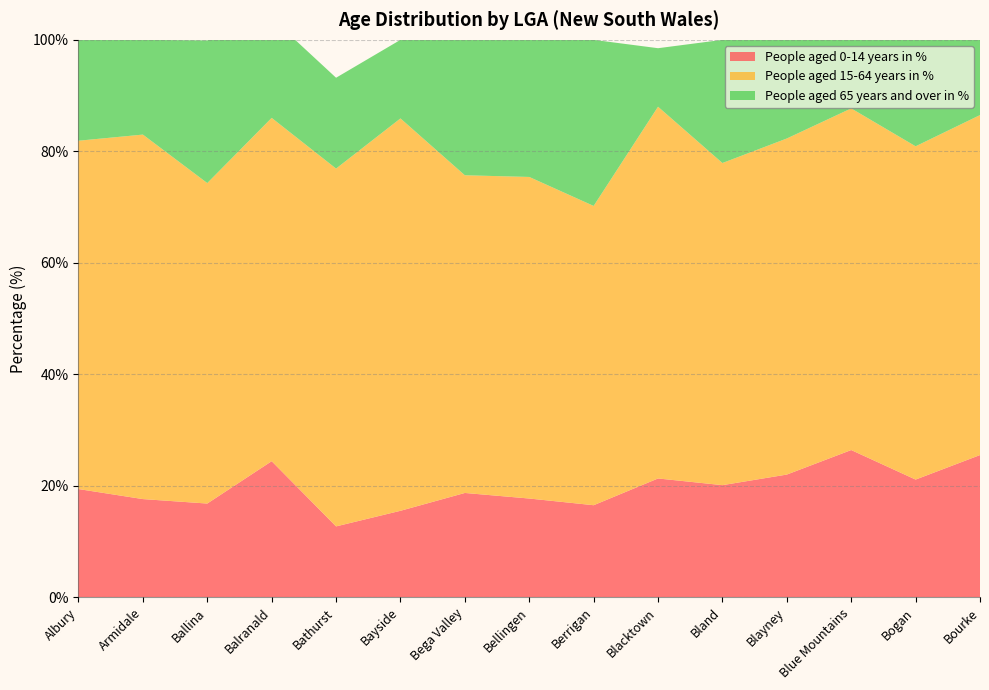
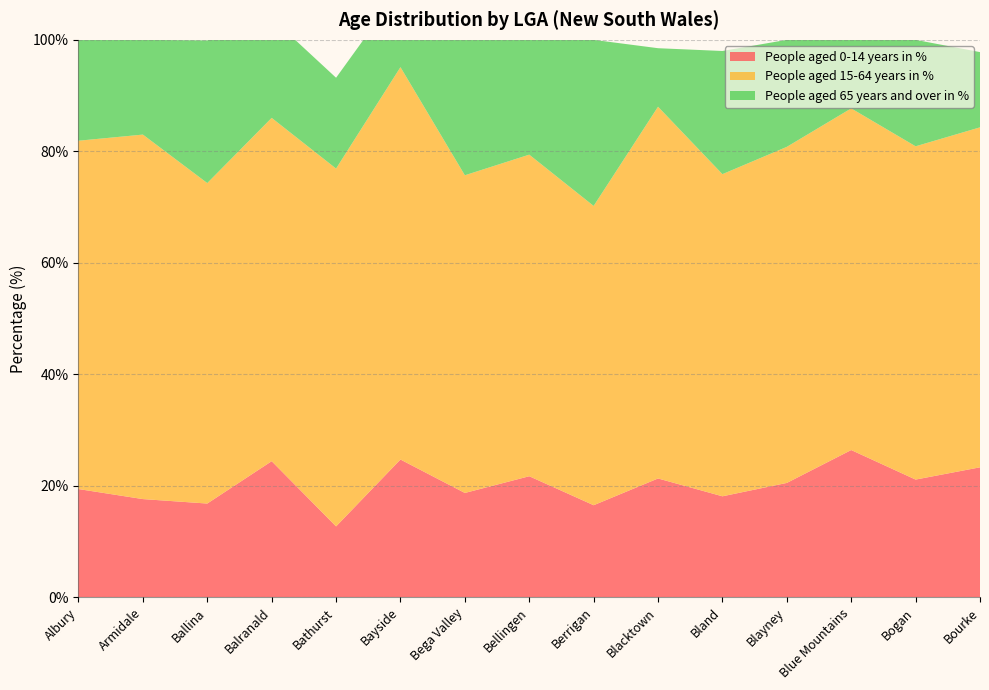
People aged 0-14 years in %, Bayside: 16% -> 25%
People aged 0-14 years in %, Bellingen: 18% -> 22%
People aged 0-14 years in %, Bland: 20% -> 18%
People aged 0-14 years in %, Blayney: 22% -> 21%
People aged 0-14 years in %, Bourke: 26% -> 23%
